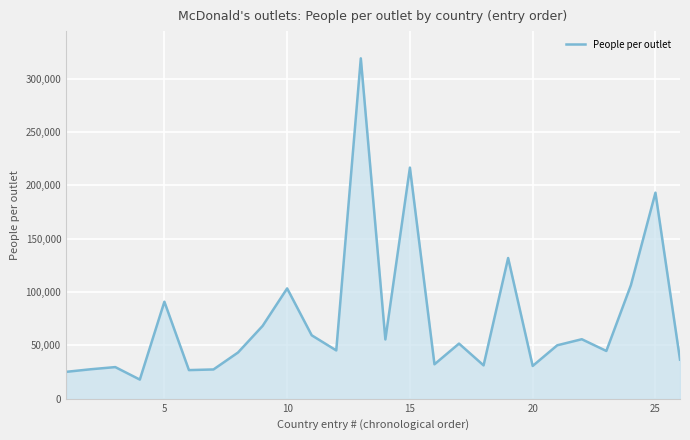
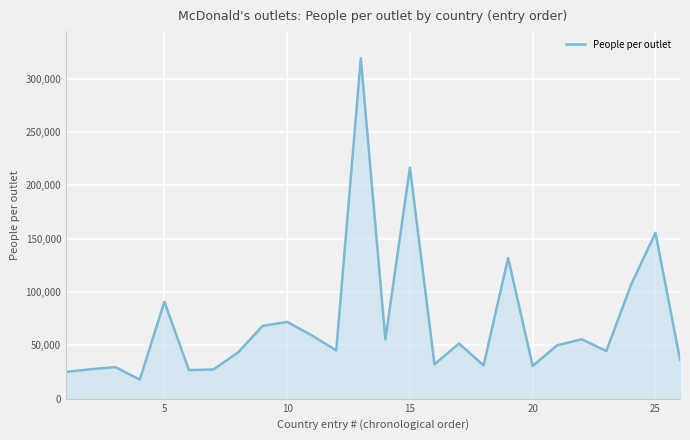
10: 103,000 -> 72,000
25: 193,000 -> 155,000
